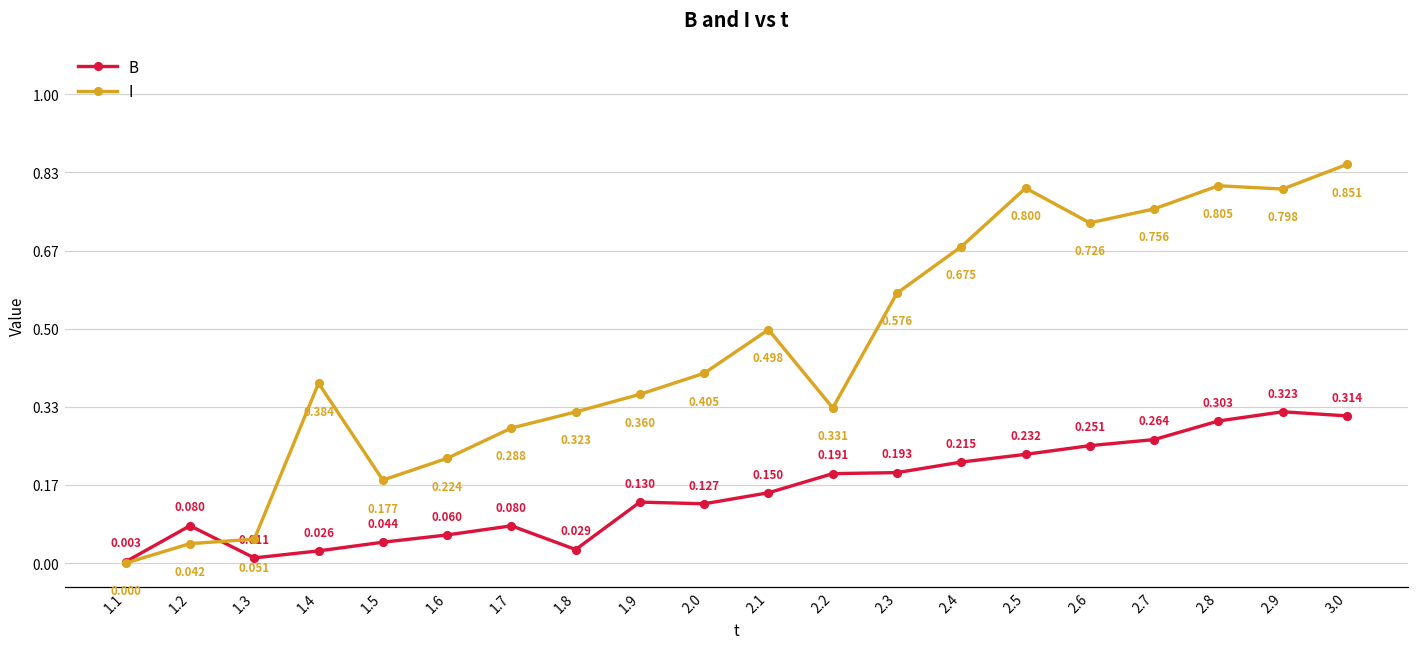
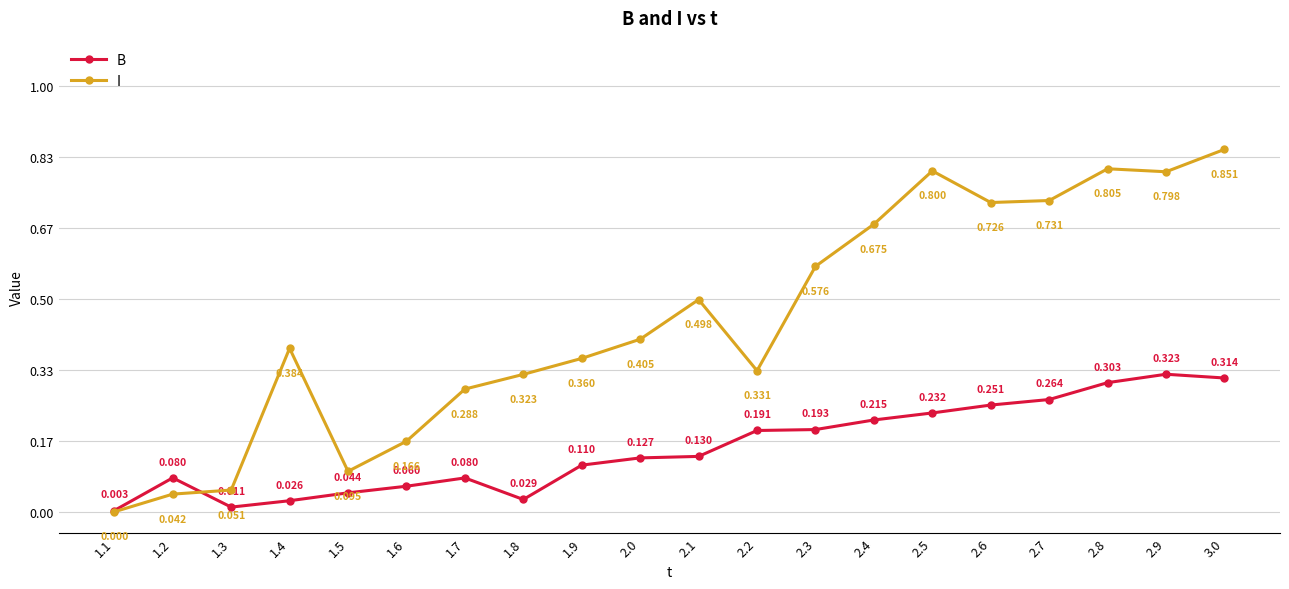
I, 1.5: 0.177 -> 0.095
I, 1.6: 0.224 -> 0.166
B, 1.9: 0.130 -> 0.110
B, 2.1: 0.150 -> 0.130
I, 2.7: 0.756 -> 0.731
